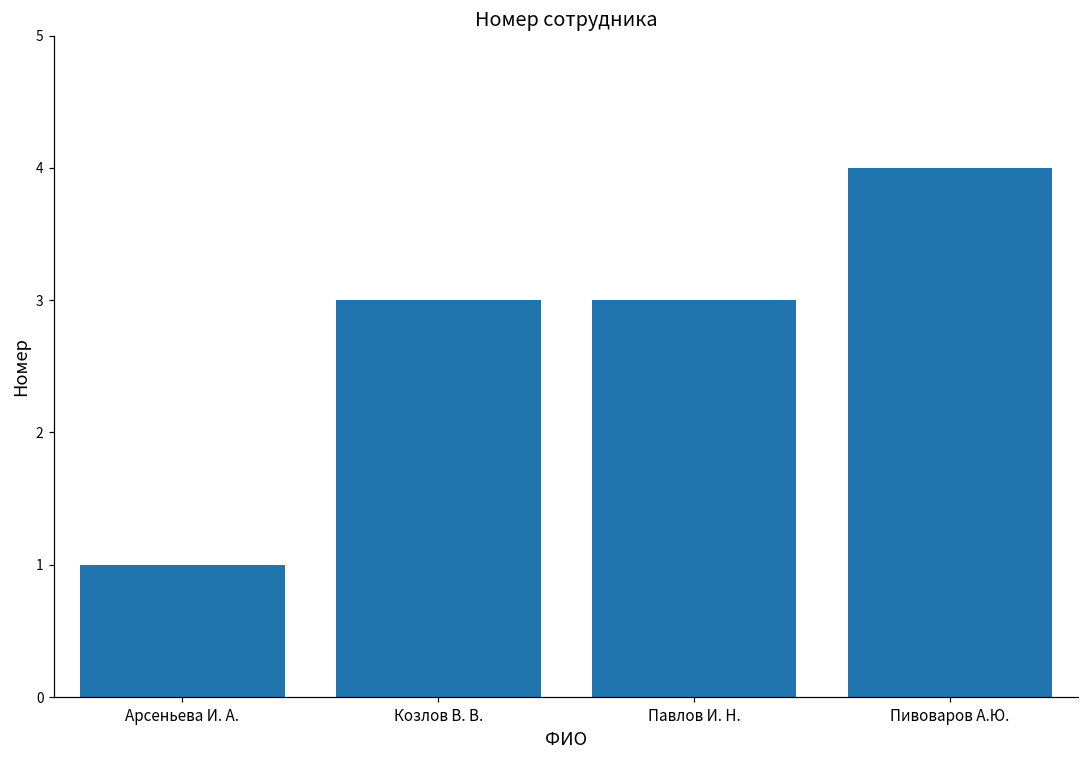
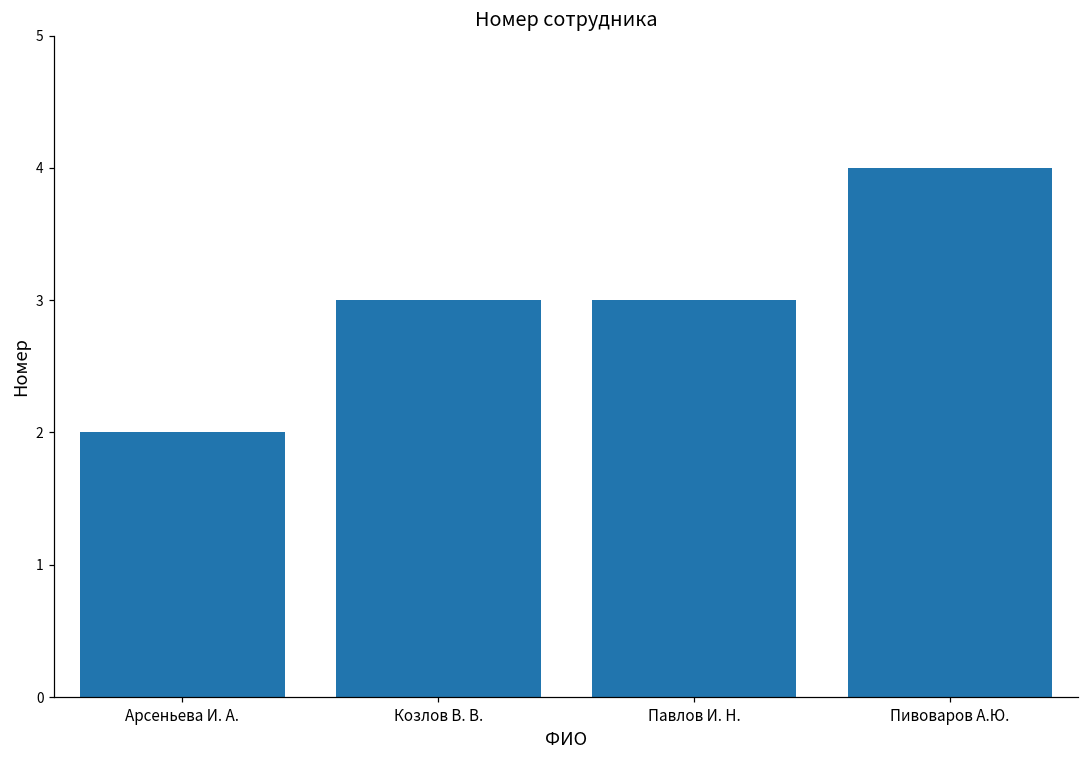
Арсеньева И. А.: 1 -> 2
